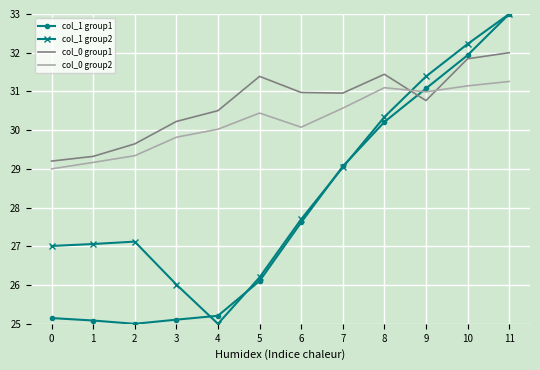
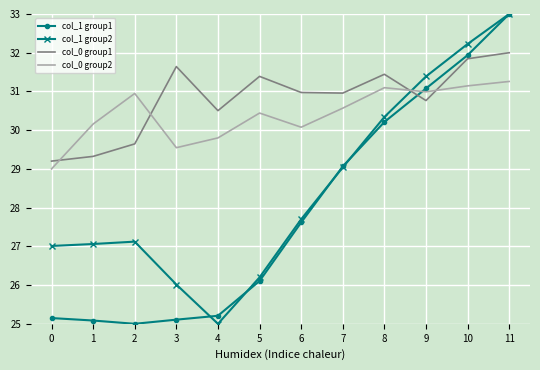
col_0 group2, 1: 29.2 -> 30.2
col_0 group2, 2: 29.3 -> 30.9
col_0 group1, 3: 30.2 -> 31.6
col_0 group2, 3: 29.8 -> 29.5
col_0 group2, 4: 30.0 -> 29.8
